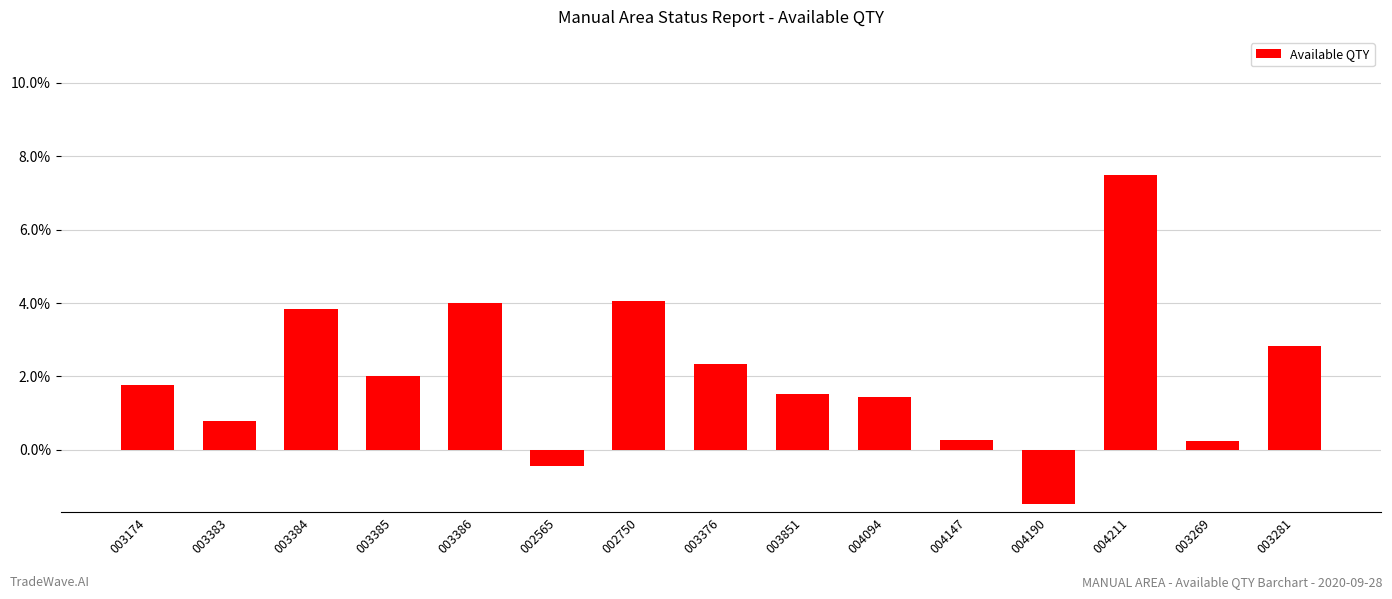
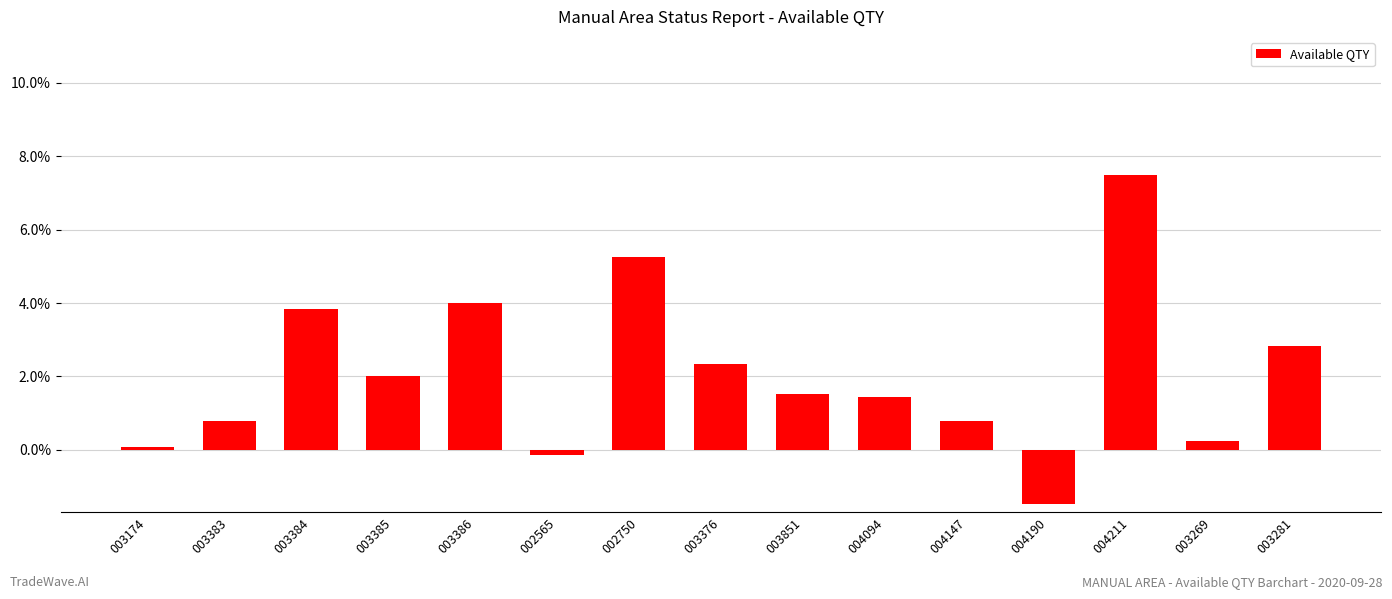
003174: 1.8% -> 0.1%
002565: -0.4% -> -0.1%
002750: 4.1% -> 5.2%
004147: 0.3% -> 0.8%
